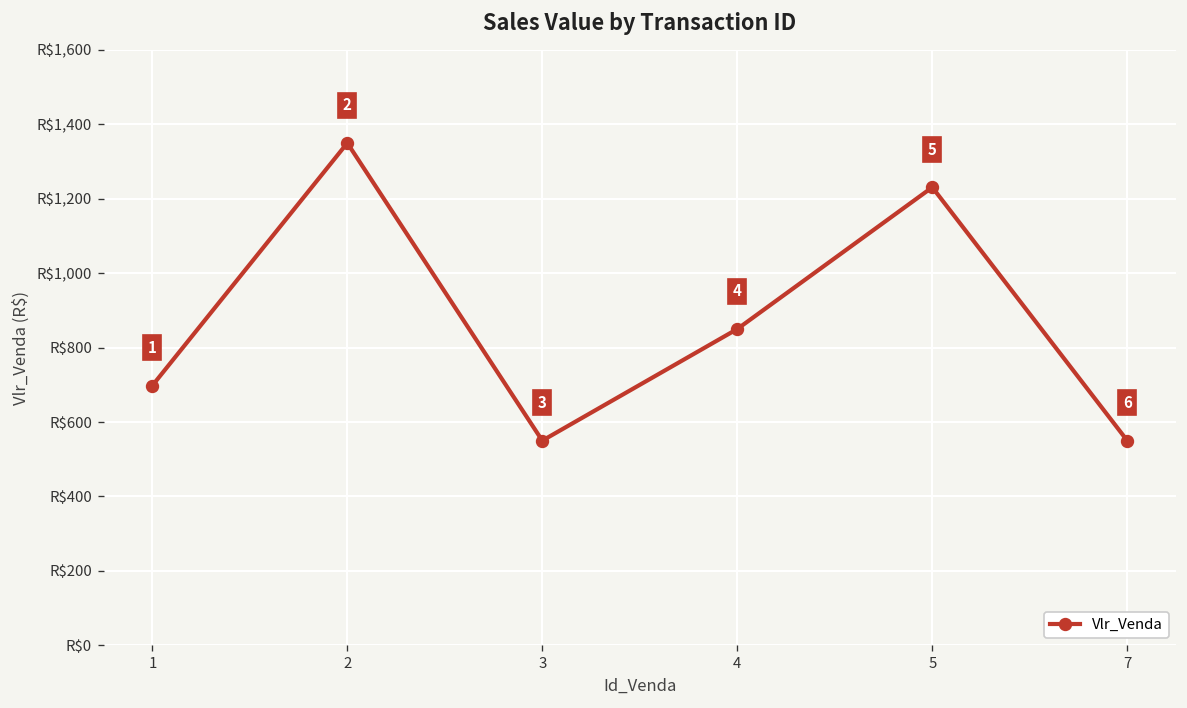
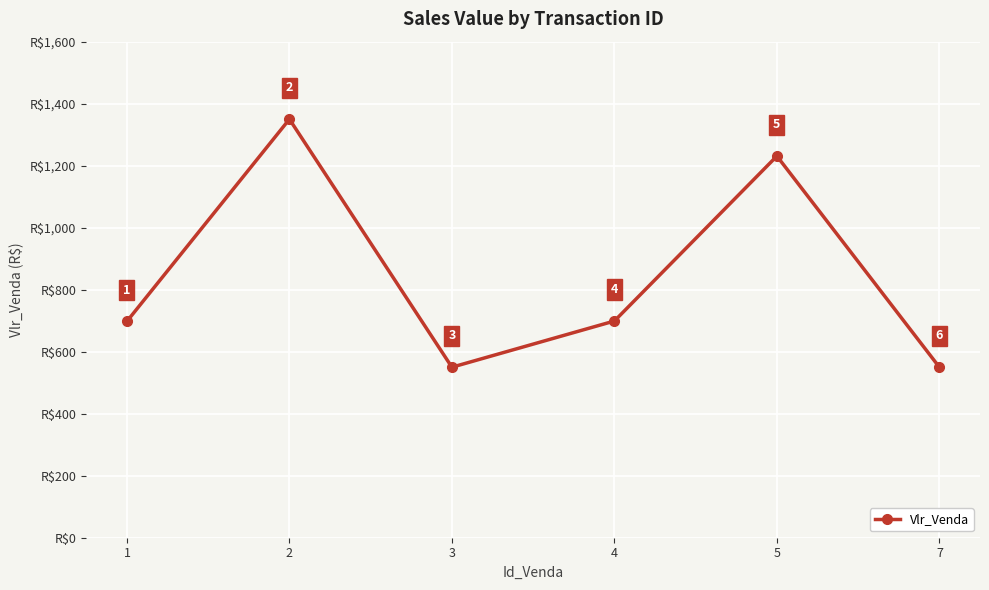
4: R$850 -> R$700
